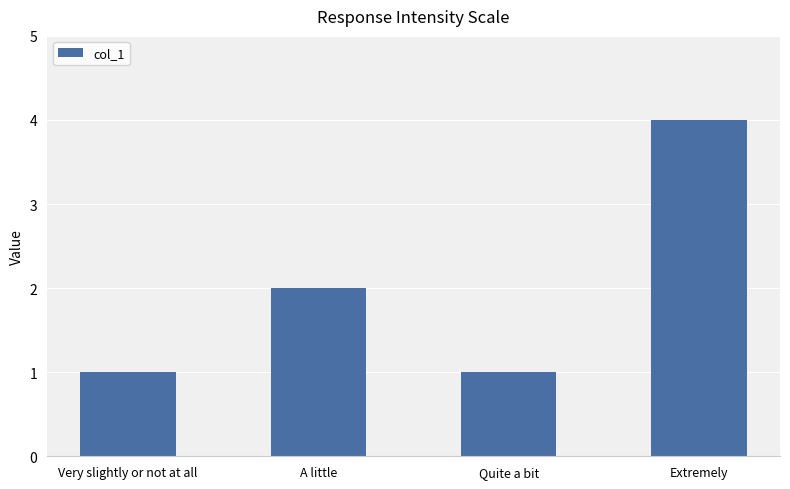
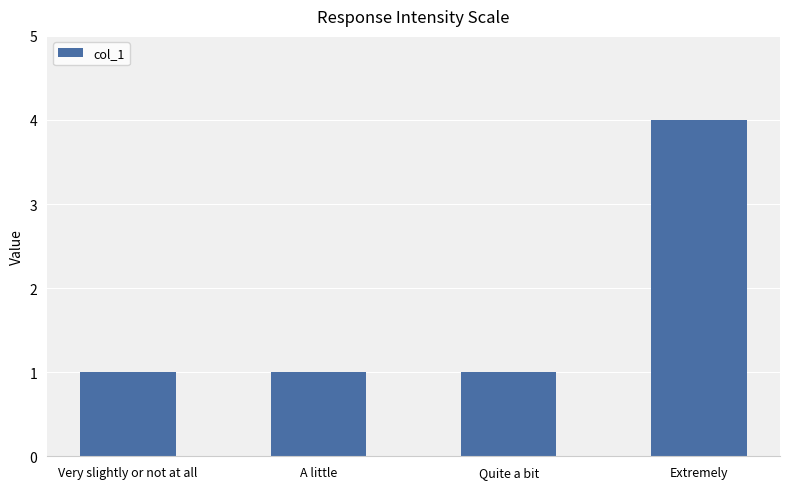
A little: 2 -> 1
